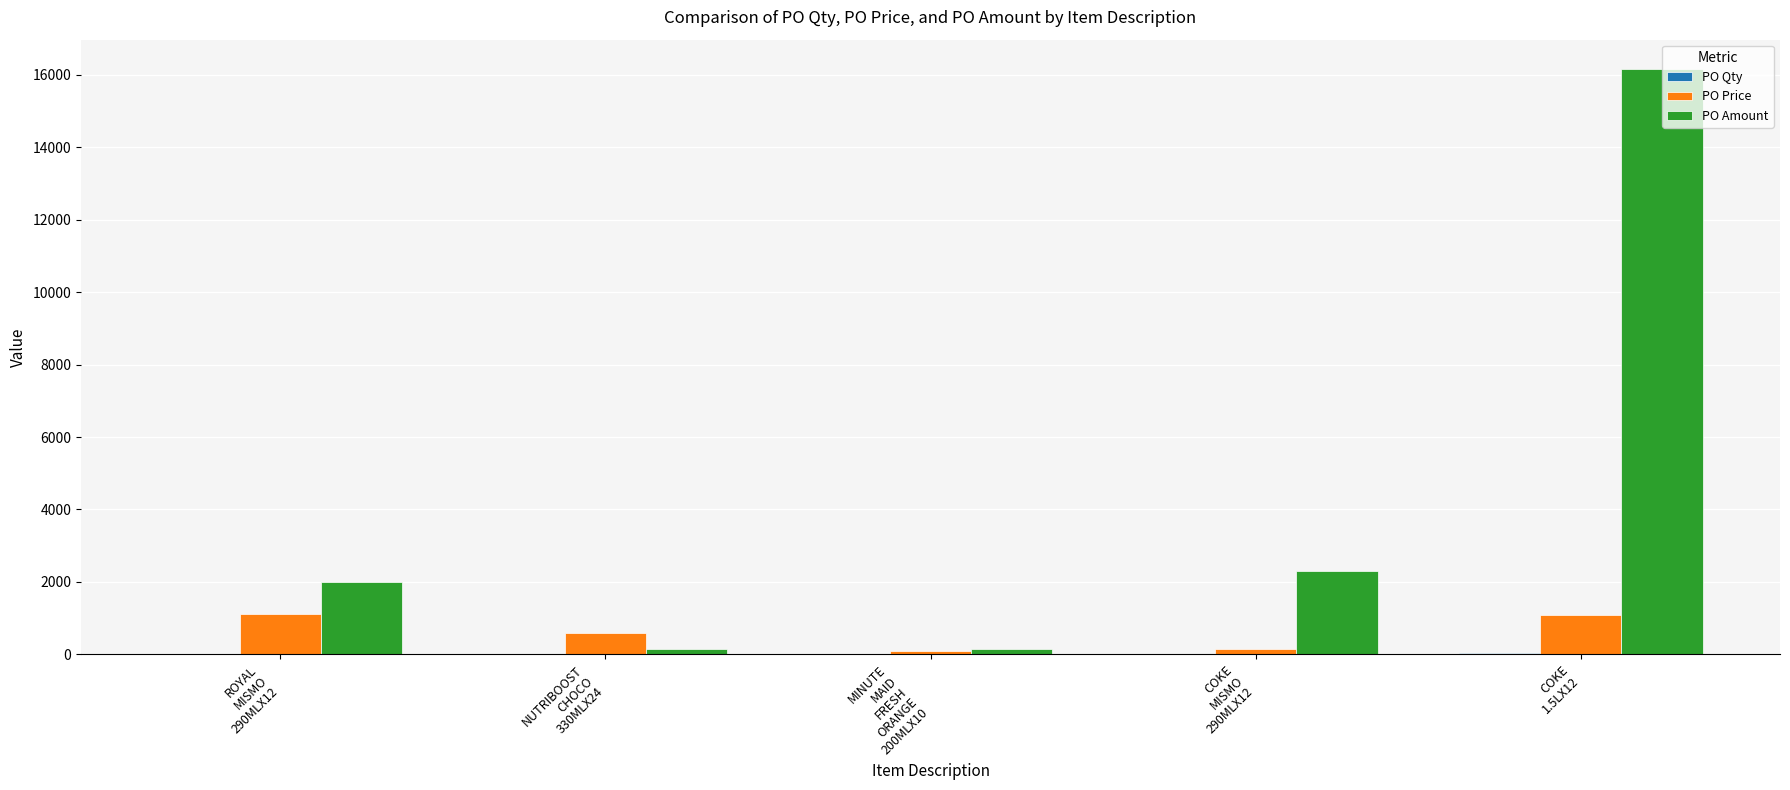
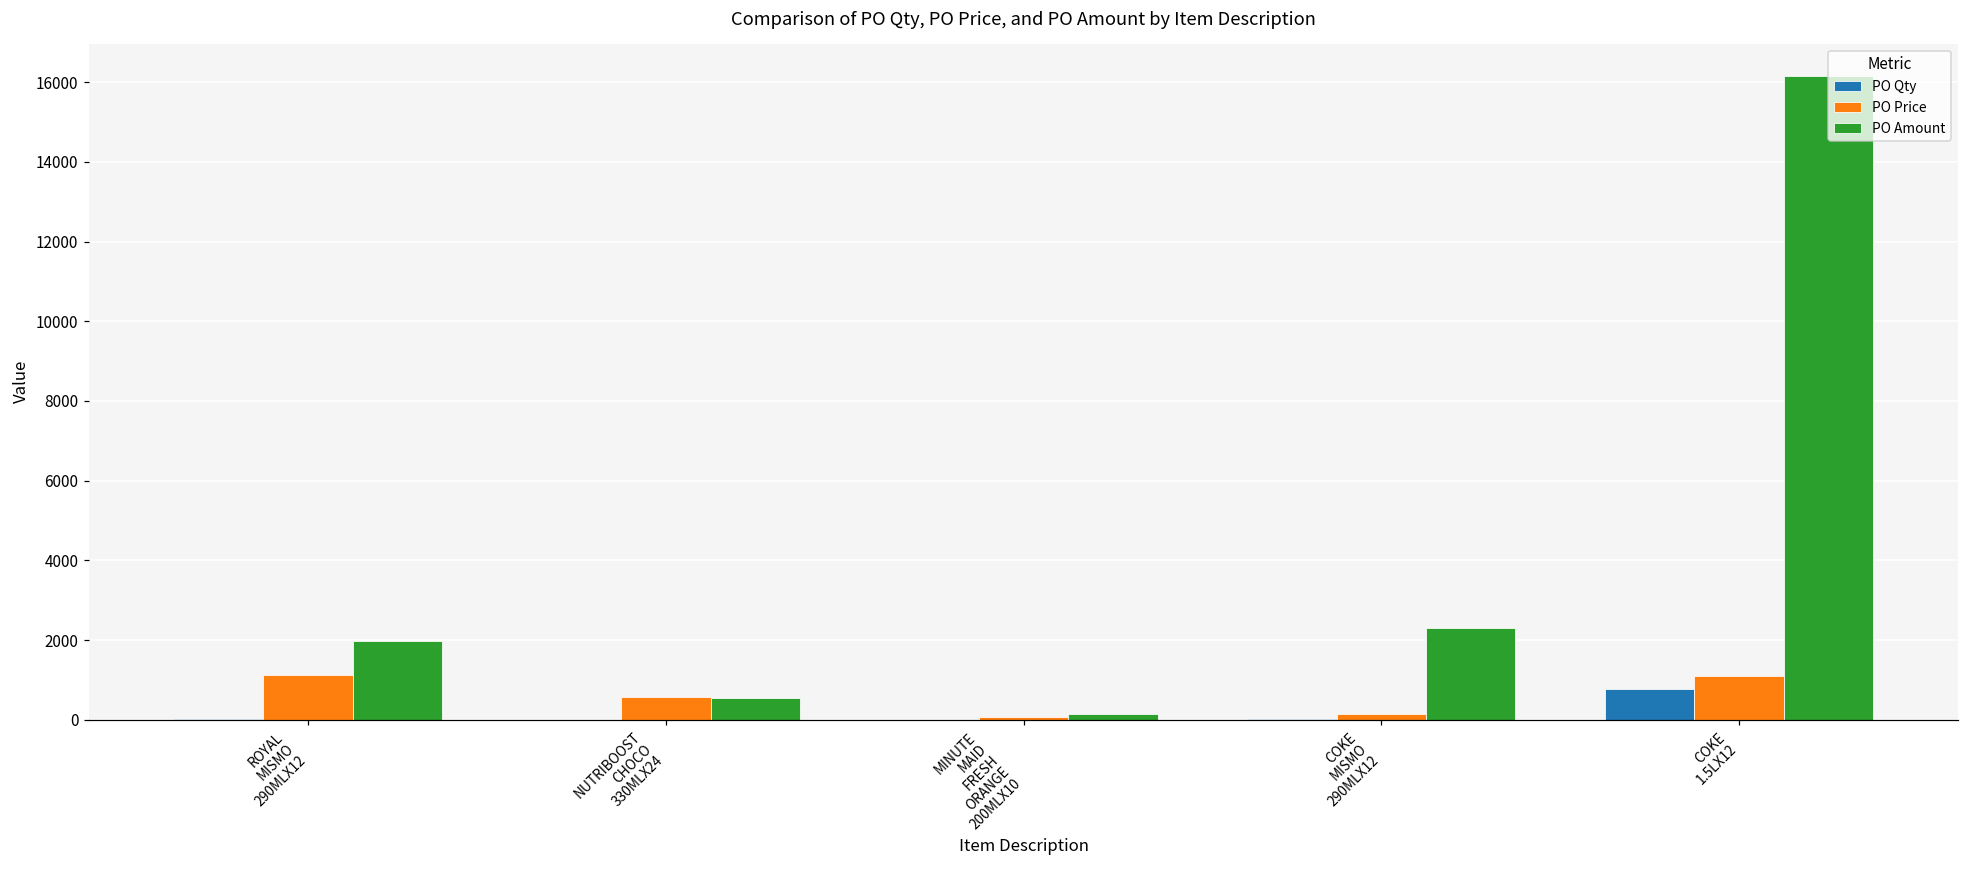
PO Amount, NUTRIBOOST CHOCO 330MLX24: 100 -> 500
PO Qty, COKE 1.5LX12: 0 -> 800
